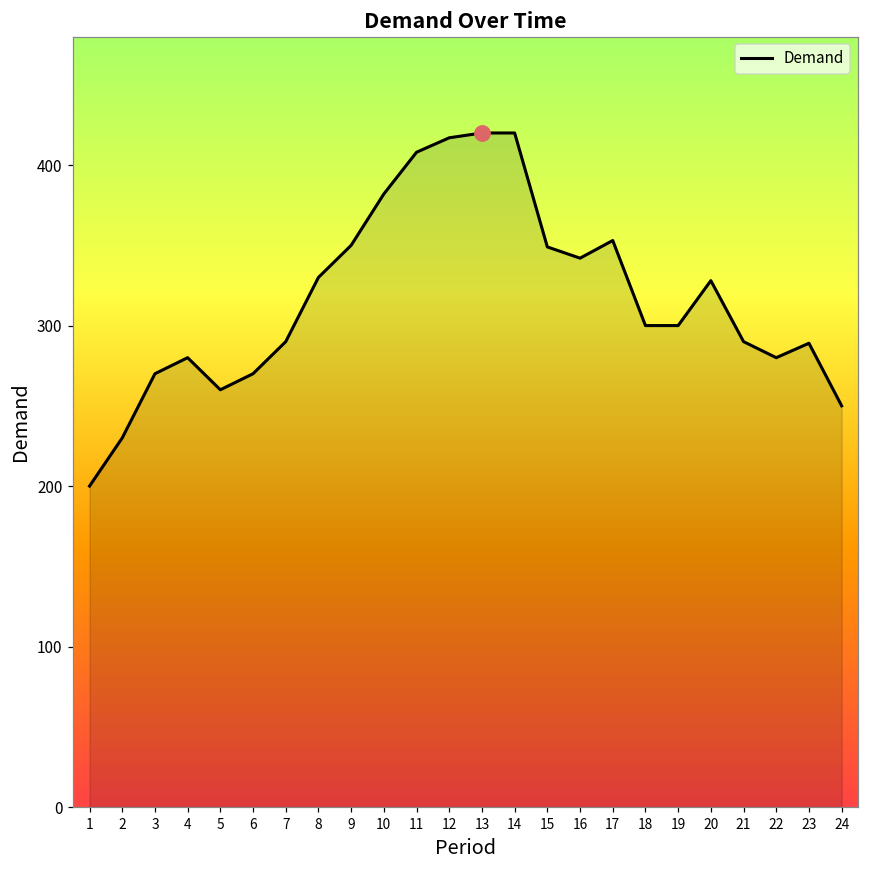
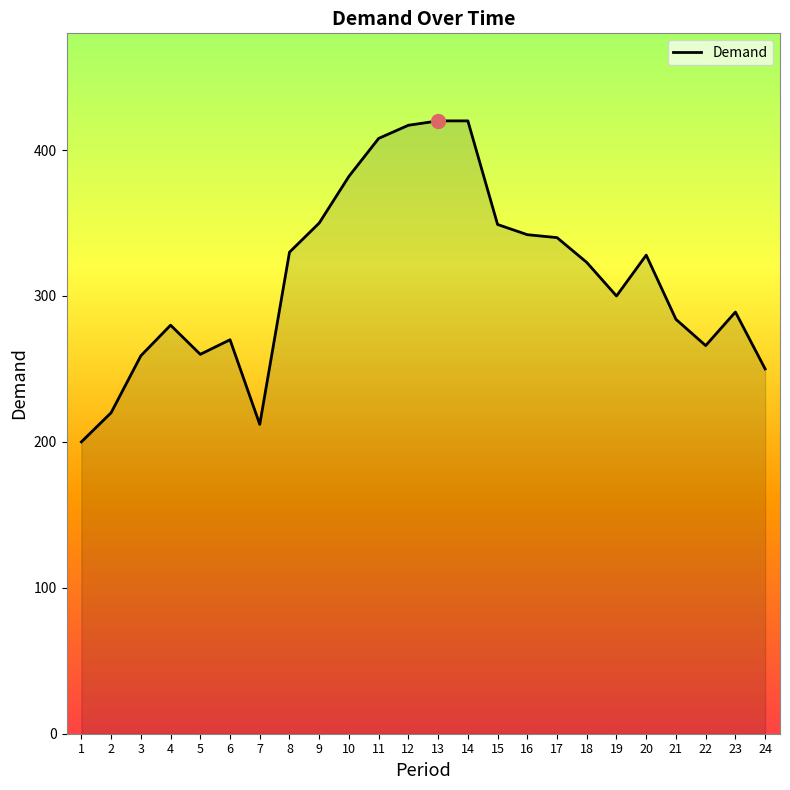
Demand, 2: 230 -> 220
Demand, 3: 270 -> 259
Demand, 7: 290 -> 212
Demand, 17: 353 -> 340
Demand, 18: 300 -> 323
Demand, 21: 290 -> 284
Demand, 22: 280 -> 266
